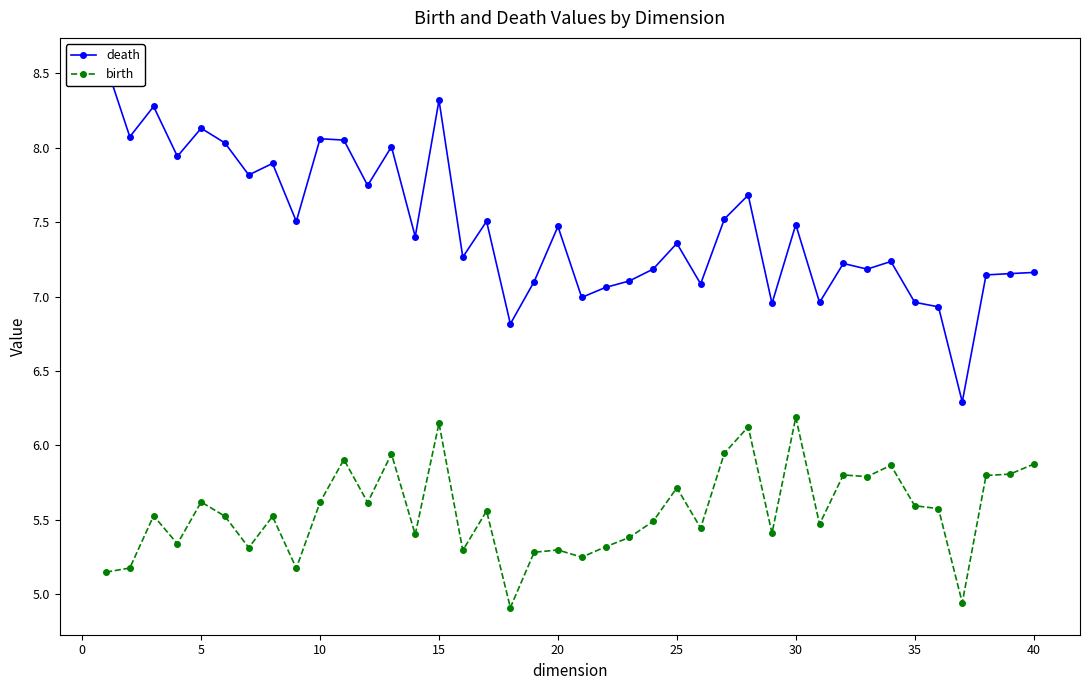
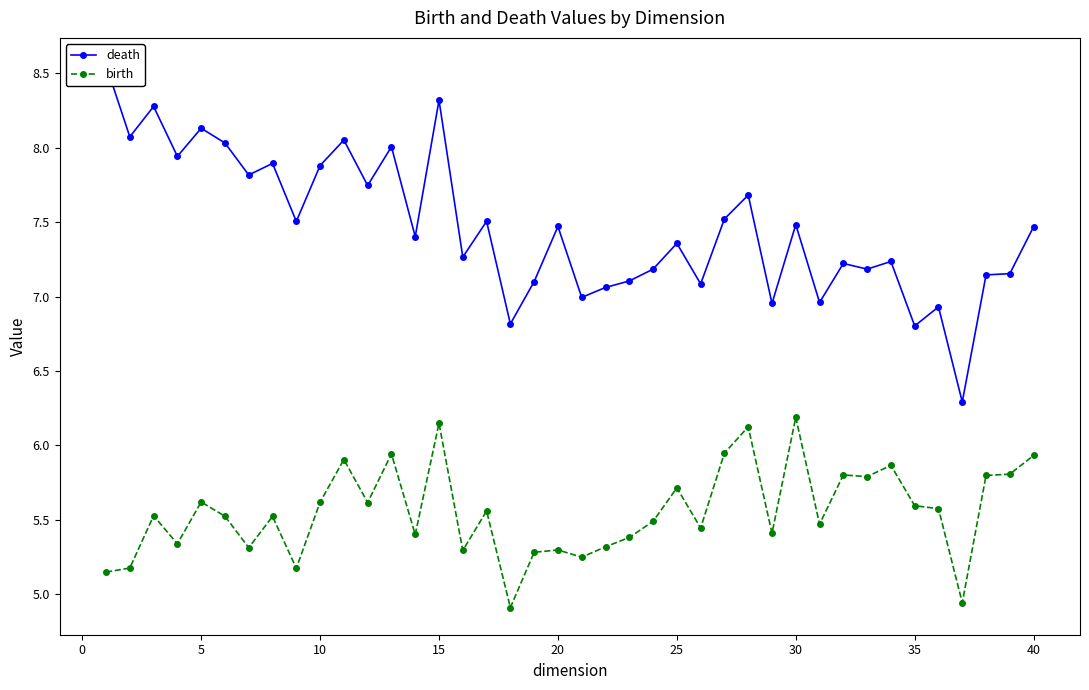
death, 10: 8.06 -> 7.88
death, 35: 6.96 -> 6.80
death, 40: 7.16 -> 7.47
birth, 40: 5.87 -> 5.93
